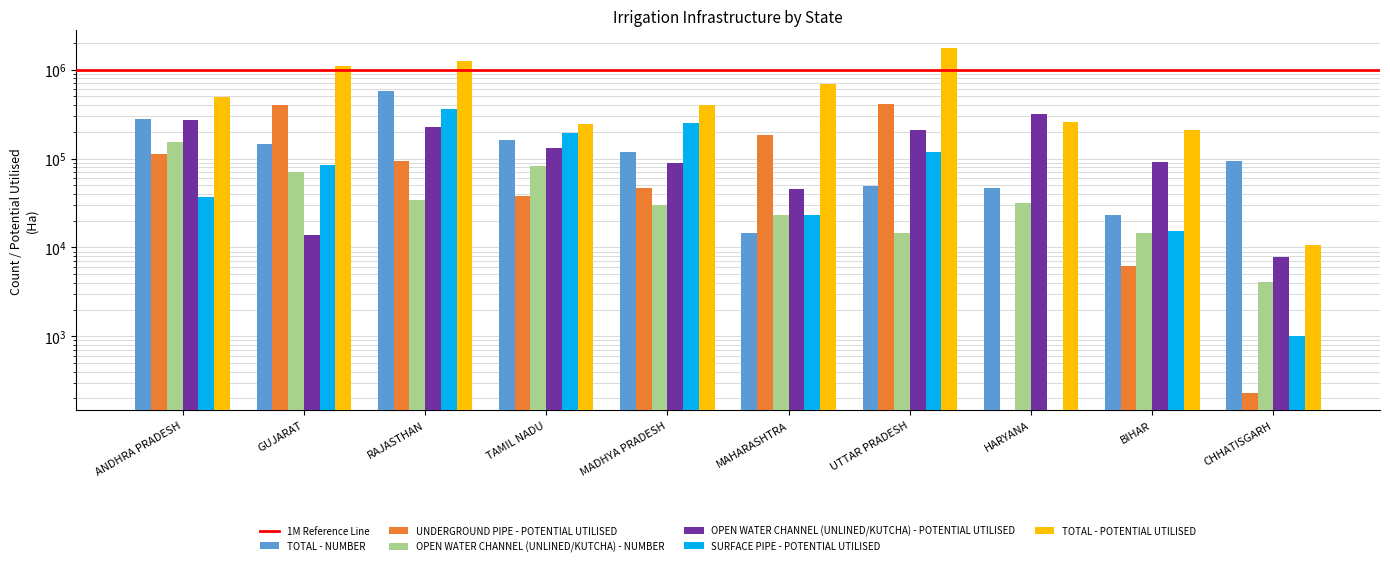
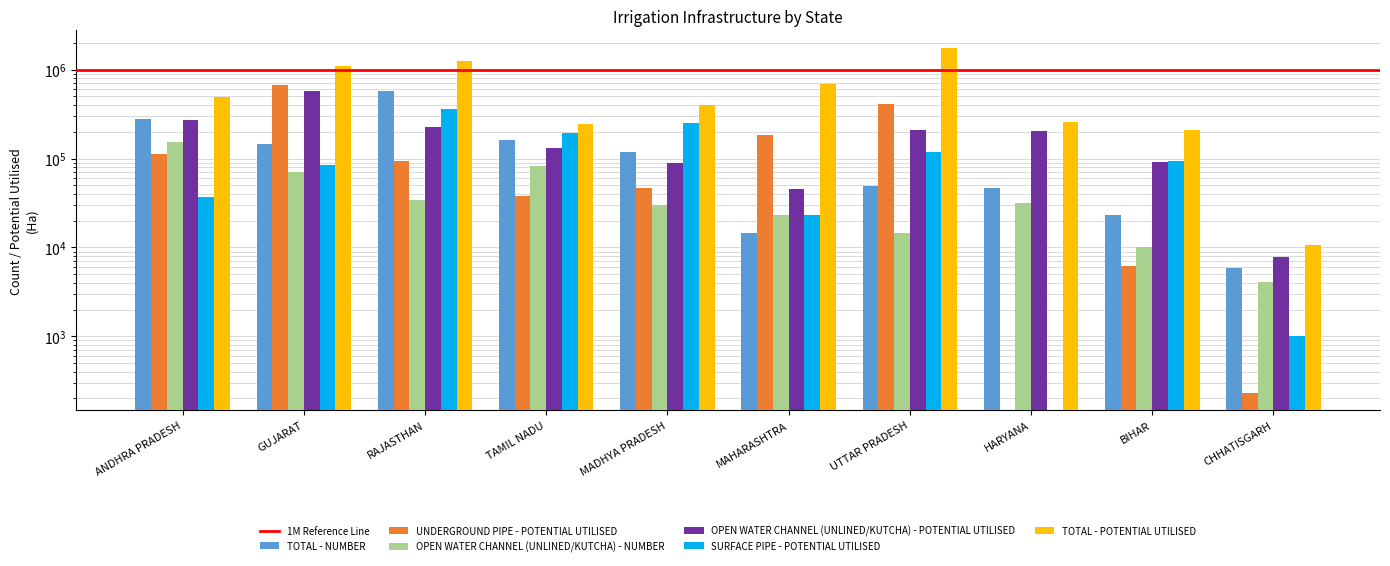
UNDERGROUND PIPE - POTENTIAL UTILISED, GUJARAT: 400000 -> 700000
OPEN WATER CHANNEL (UNLINED/KUTCHA) - POTENTIAL UTILISED, GUJARAT: 14000 -> 600000
OPEN WATER CHANNEL (UNLINED/KUTCHA) - POTENTIAL UTILISED, HARYANA: 320000 -> 200000
OPEN WATER CHANNEL (UNLINED/KUTCHA) - NUMBER, BIHAR: 15000 -> 10000
SURFACE PIPE - POTENTIAL UTILISED, BIHAR: 15000 -> 90000
TOTAL - NUMBER, CHHATISGARH: 90000 -> 6000
